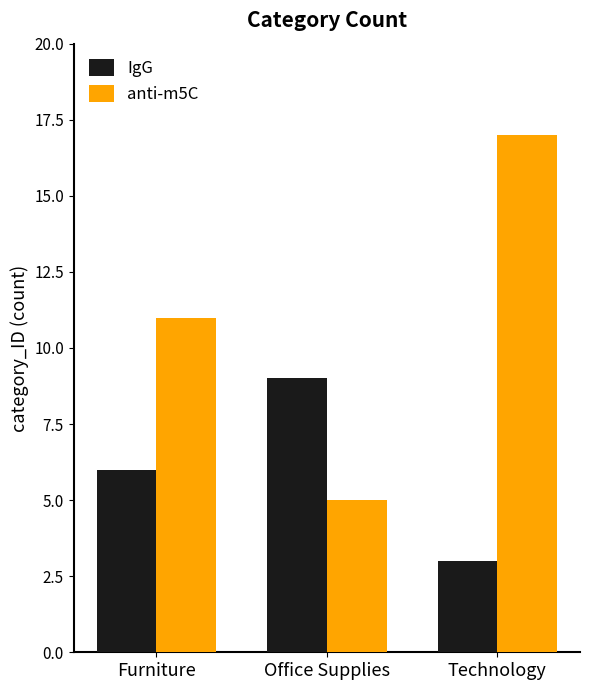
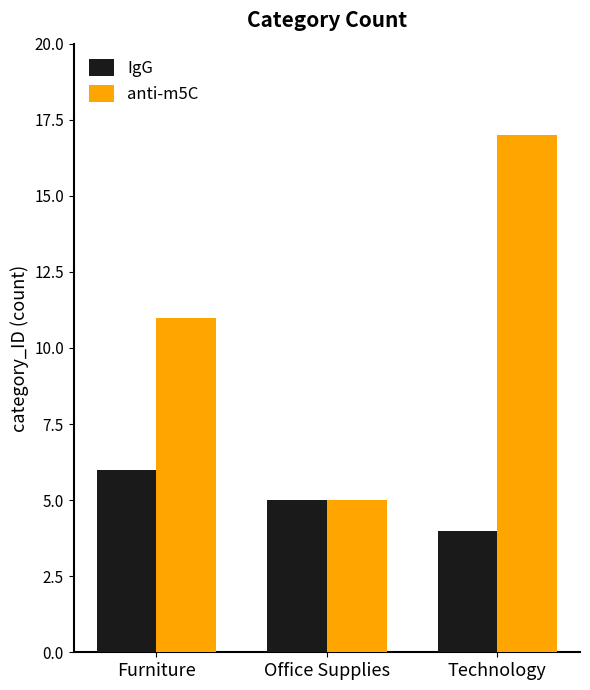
IgG, Office Supplies: 9 -> 5
IgG, Technology: 3 -> 4
